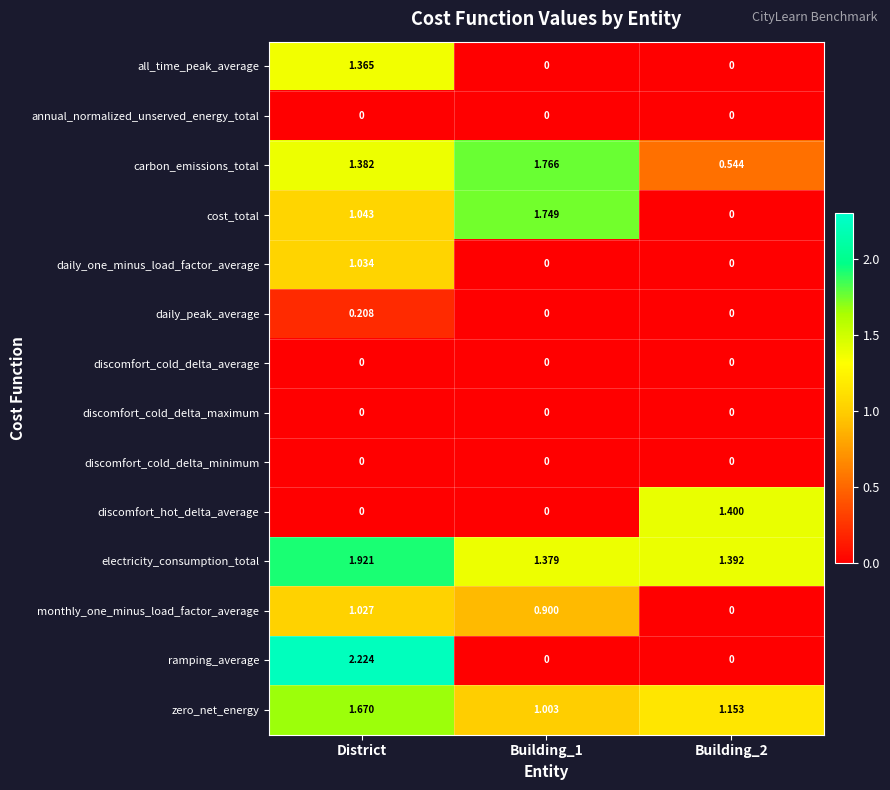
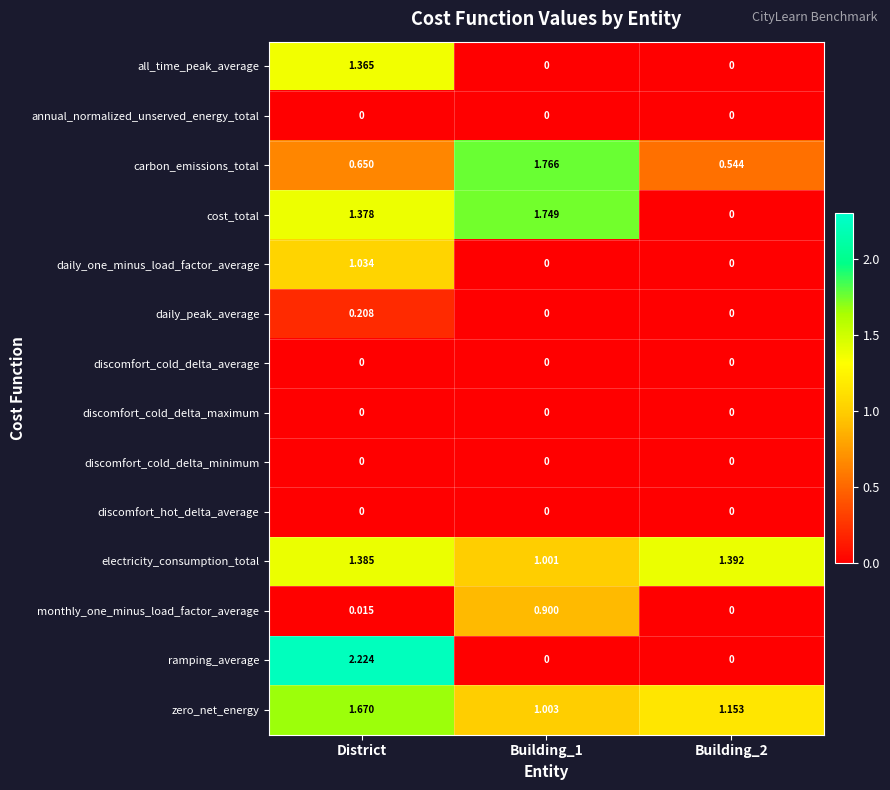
carbon_emissions_total, District: 1.382 -> 0.650
cost_total, District: 1.043 -> 1.378
discomfort_hot_delta_average, Building_2: 1.400 -> 0
electricity_consumption_total, District: 1.921 -> 1.385
electricity_consumption_total, Building_1: 1.379 -> 1.001
monthly_one_minus_load_factor_average, District: 1.027 -> 0.015
